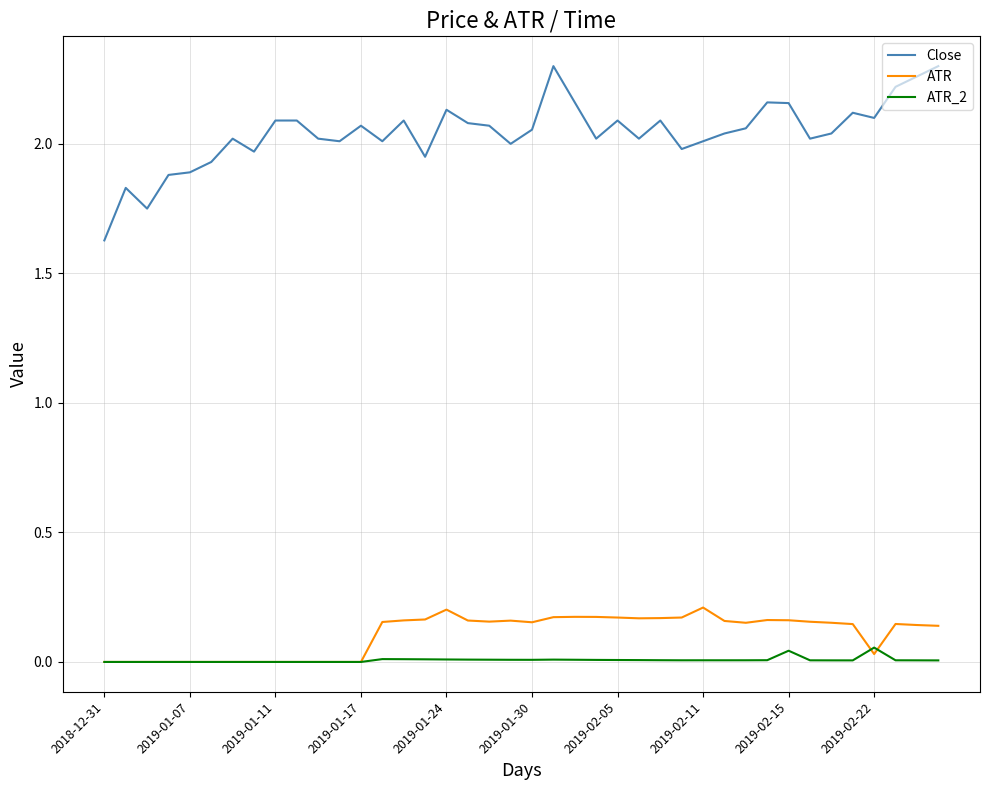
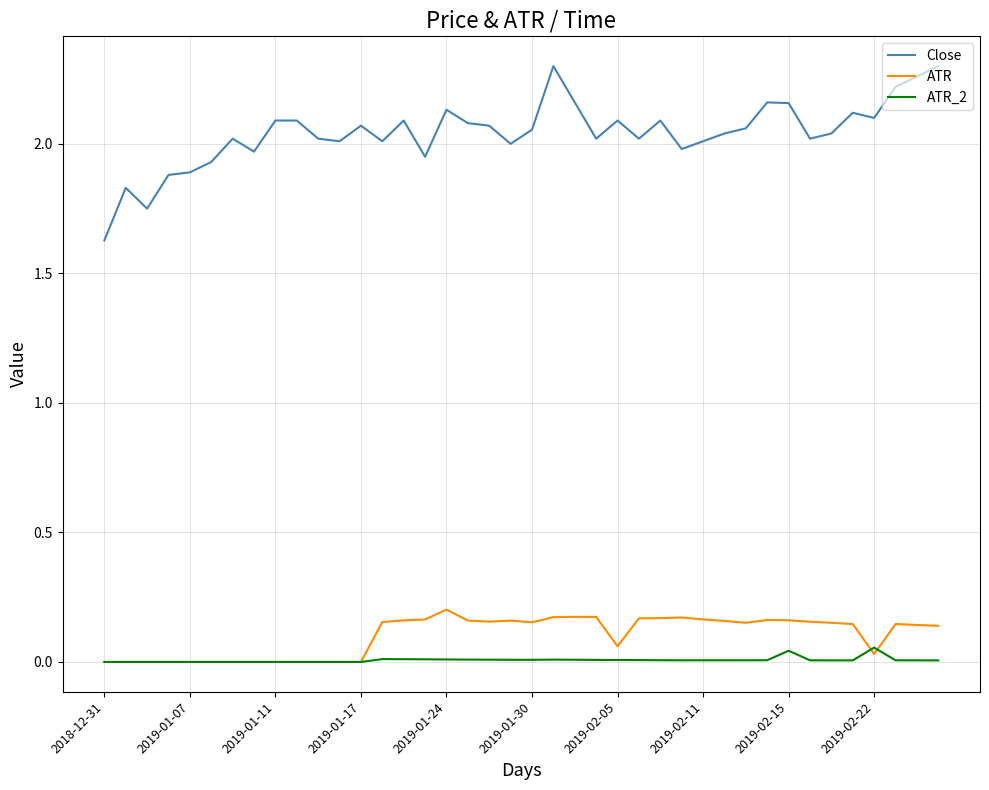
ATR, 2019-02-05: 0.17 -> 0.06
ATR, 2019-02-11: 0.21 -> 0.16
